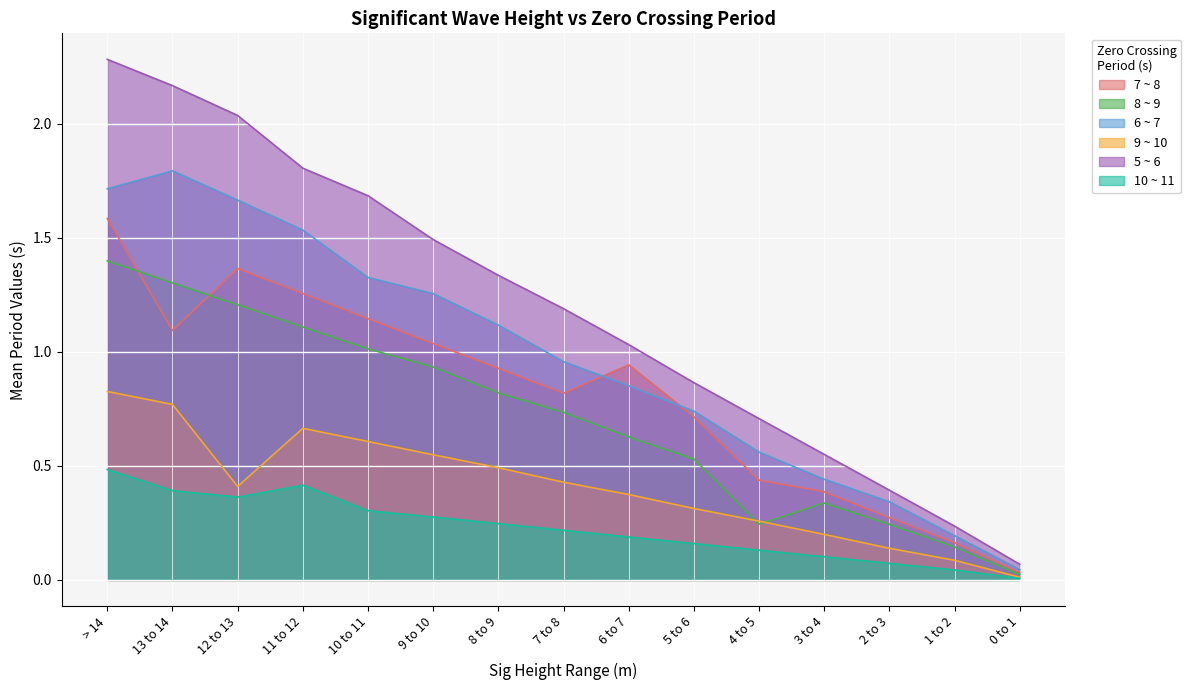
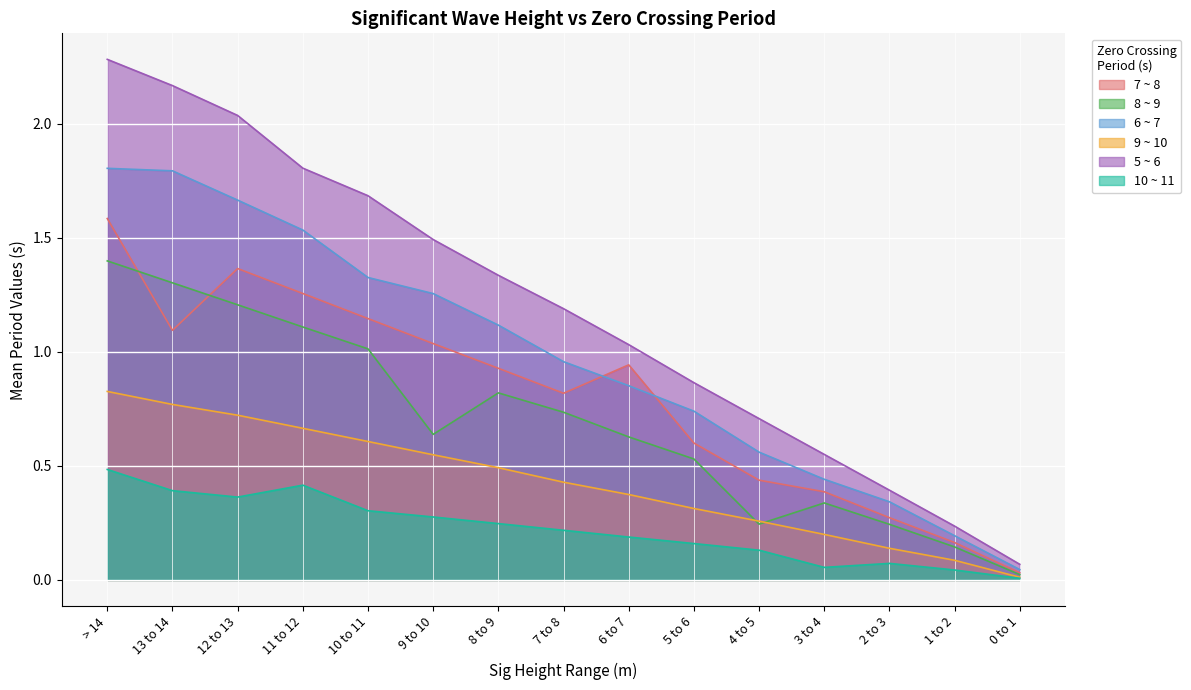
6 ~ 7, > 14: 1.71 -> 1.80
9 ~ 10, 12 to 13: 0.41 -> 0.72
8 ~ 9, 9 to 10: 0.93 -> 0.64
7 ~ 8, 5 to 6: 0.71 -> 0.60
10 ~ 11, 3 to 4: 0.10 -> 0.06
